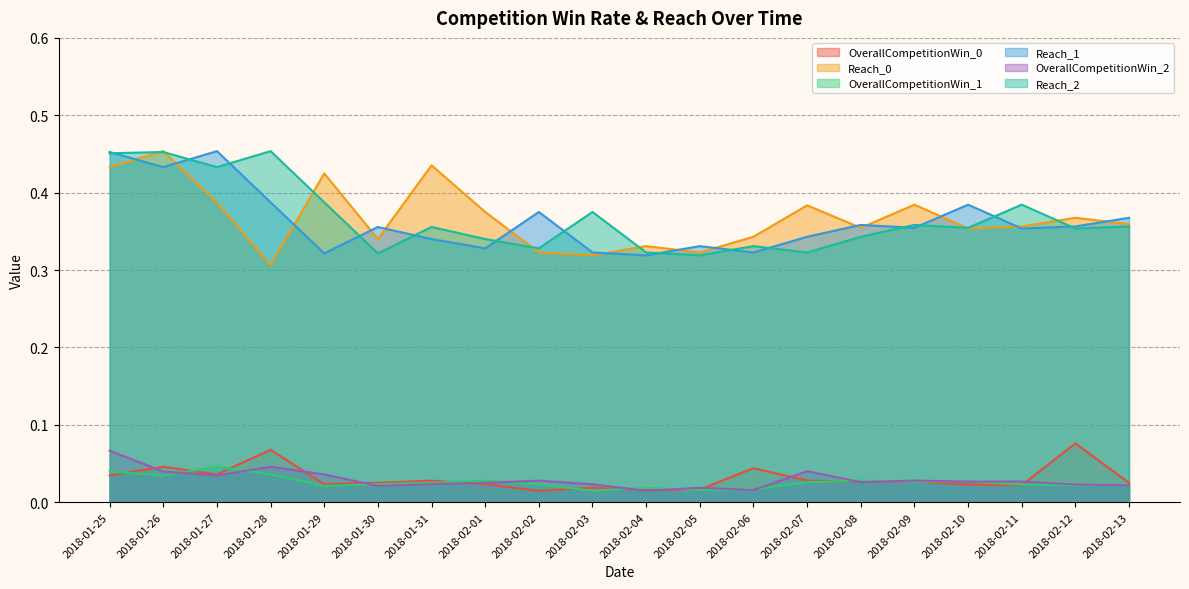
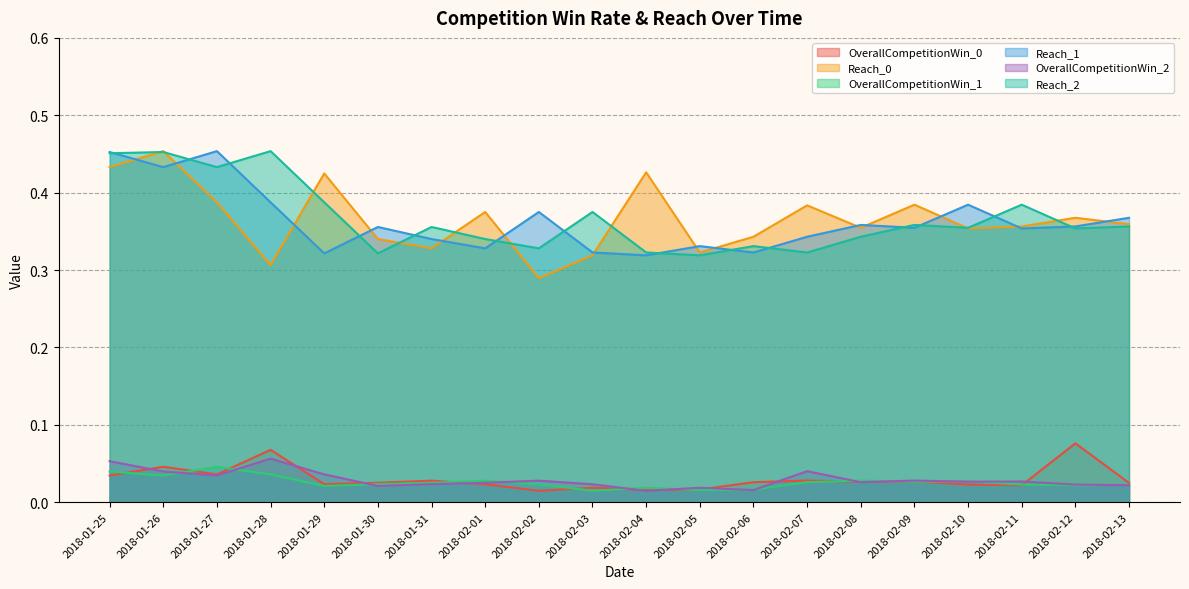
OverallCompetitionWin_2, 2018-01-25: 0.07 -> 0.05
OverallCompetitionWin_2, 2018-01-28: 0.05 -> 0.06
Reach_0, 2018-01-31: 0.44 -> 0.33
Reach_0, 2018-02-02: 0.32 -> 0.29
Reach_0, 2018-02-04: 0.33 -> 0.43
OverallCompetitionWin_0, 2018-02-06: 0.04 -> 0.03
